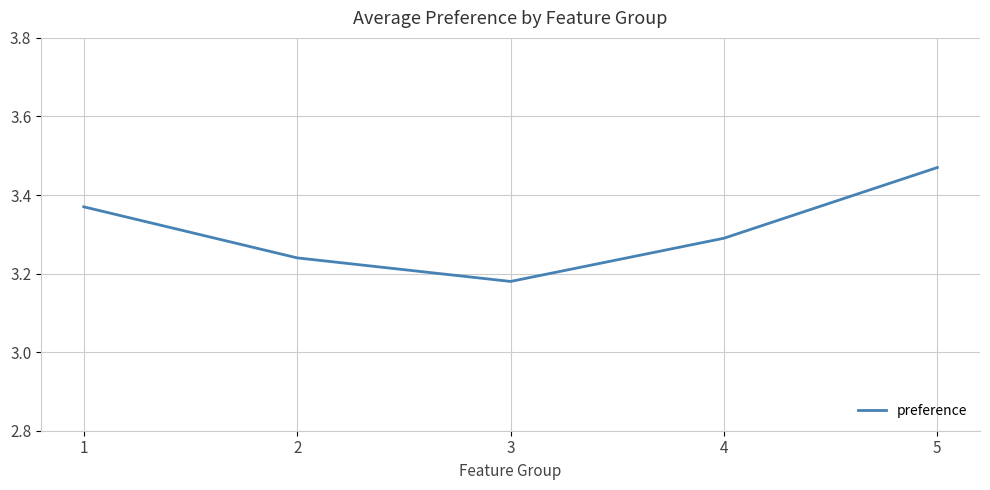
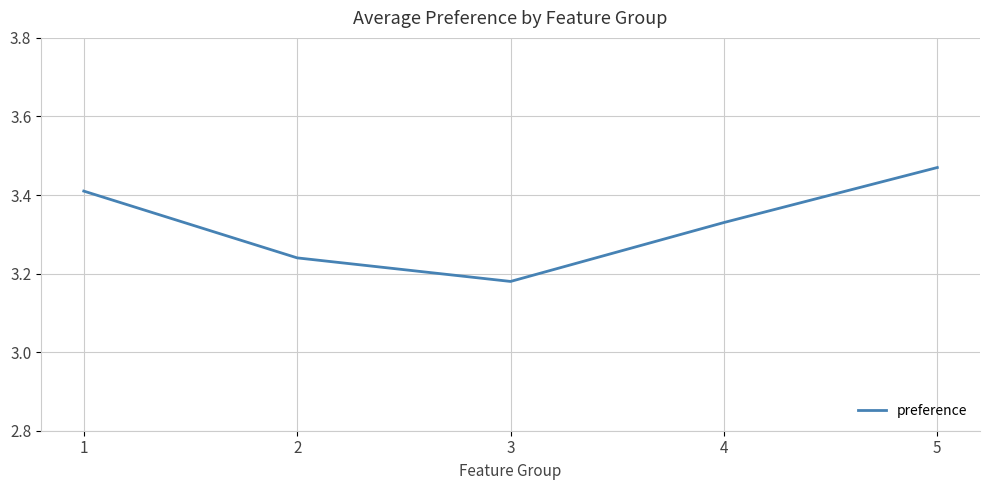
1: 3.37 -> 3.41
4: 3.29 -> 3.33
